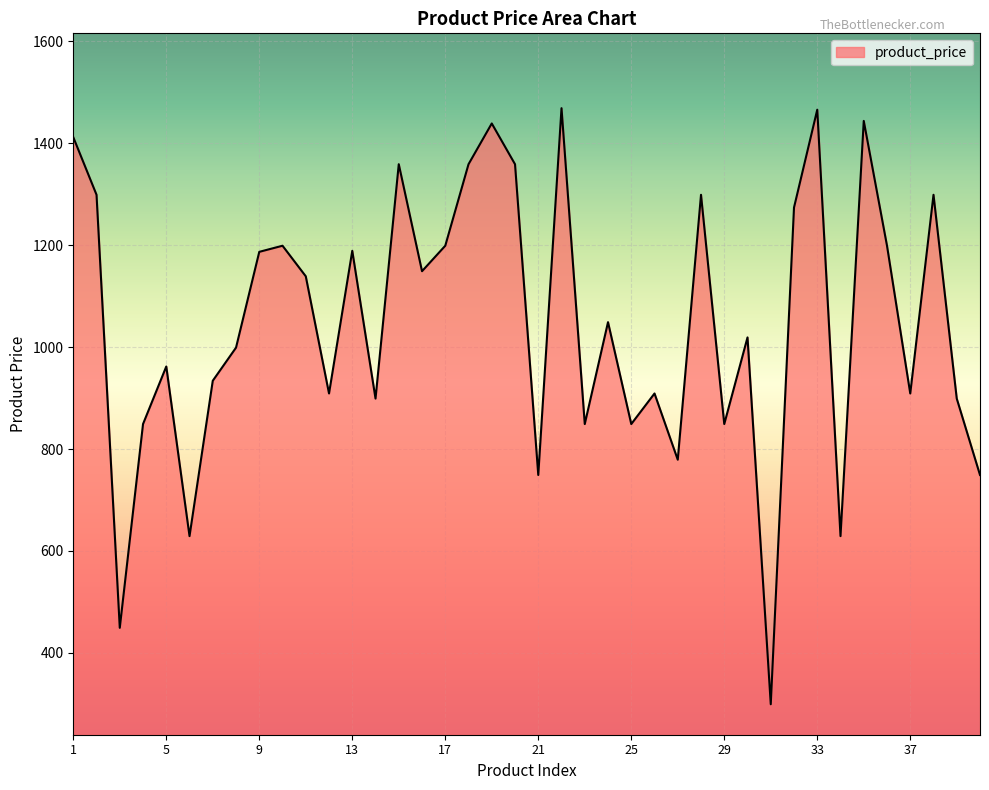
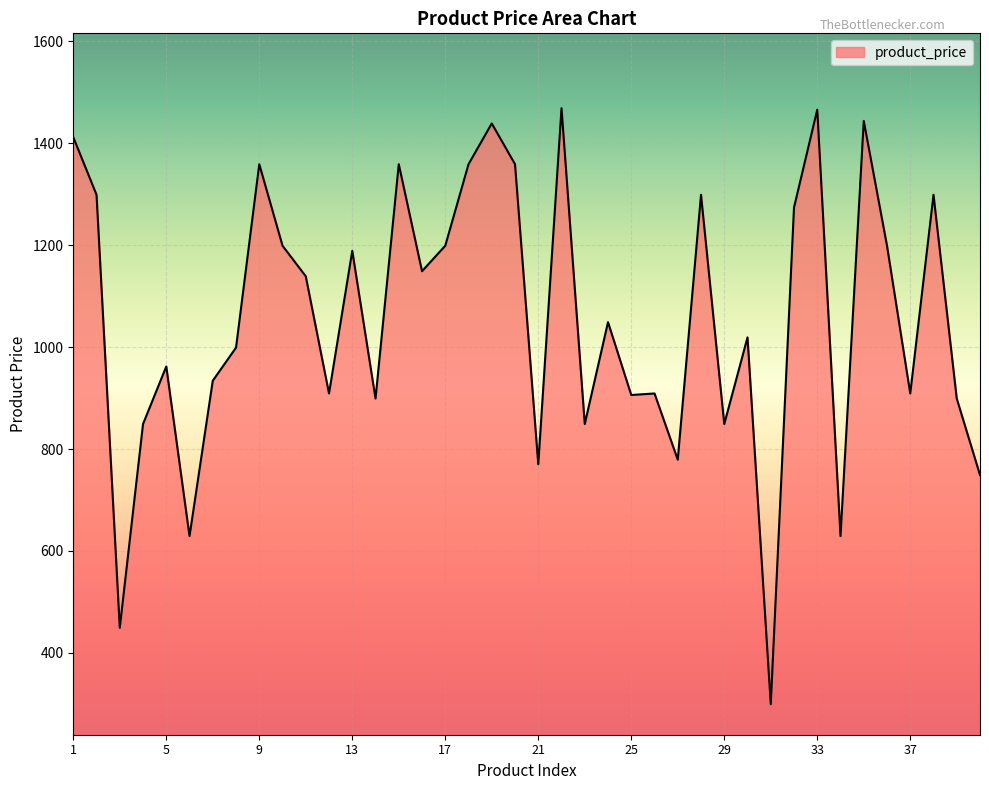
9: 1190 -> 1360
21: 750 -> 770
25: 850 -> 910
